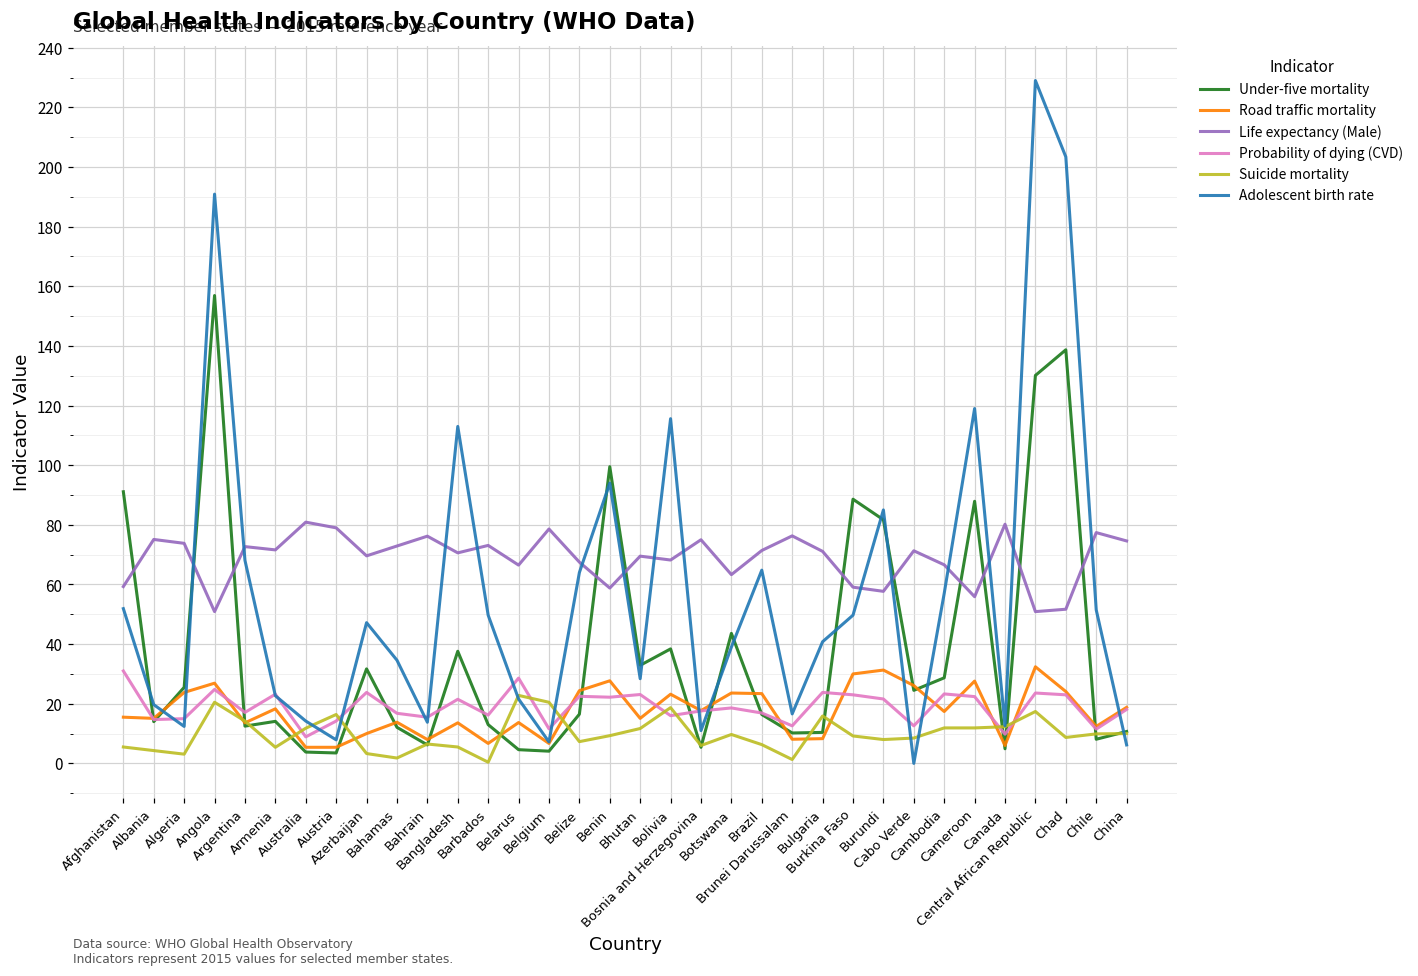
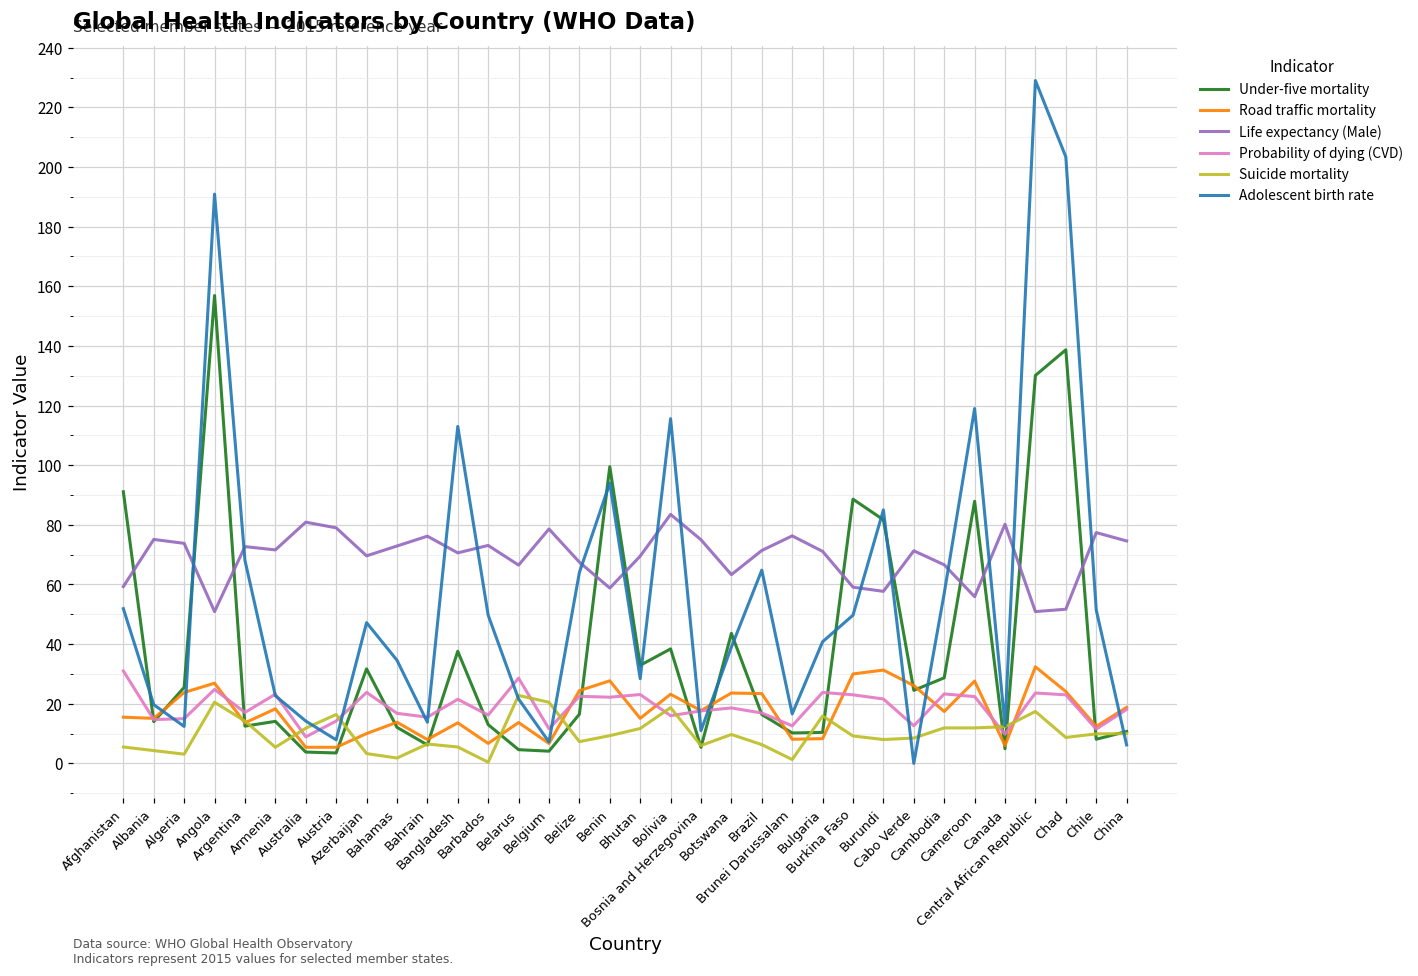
Life expectancy (Male), Bolivia: 68 -> 84
